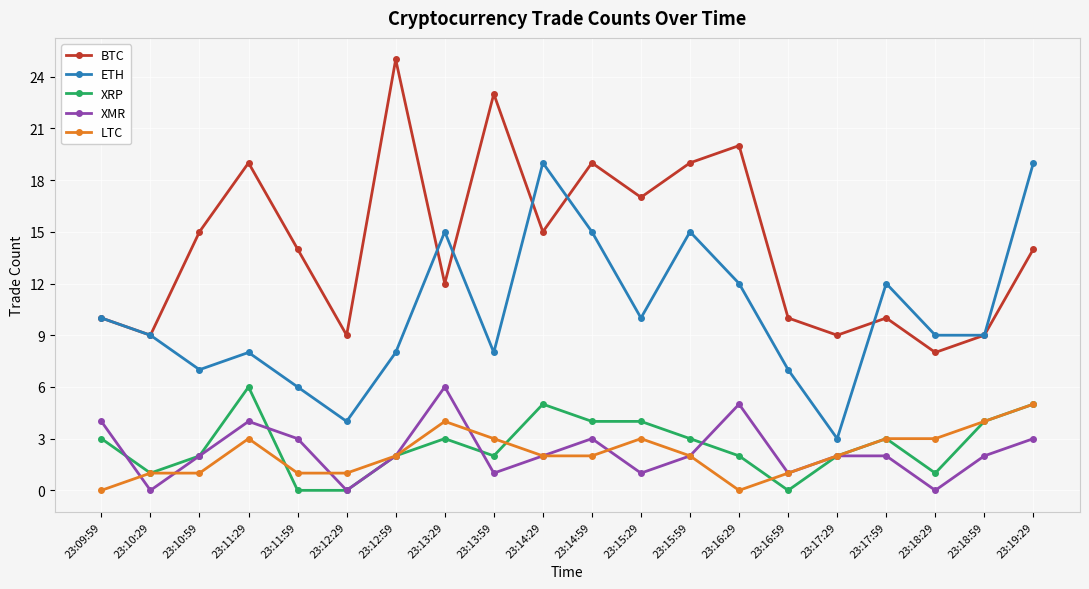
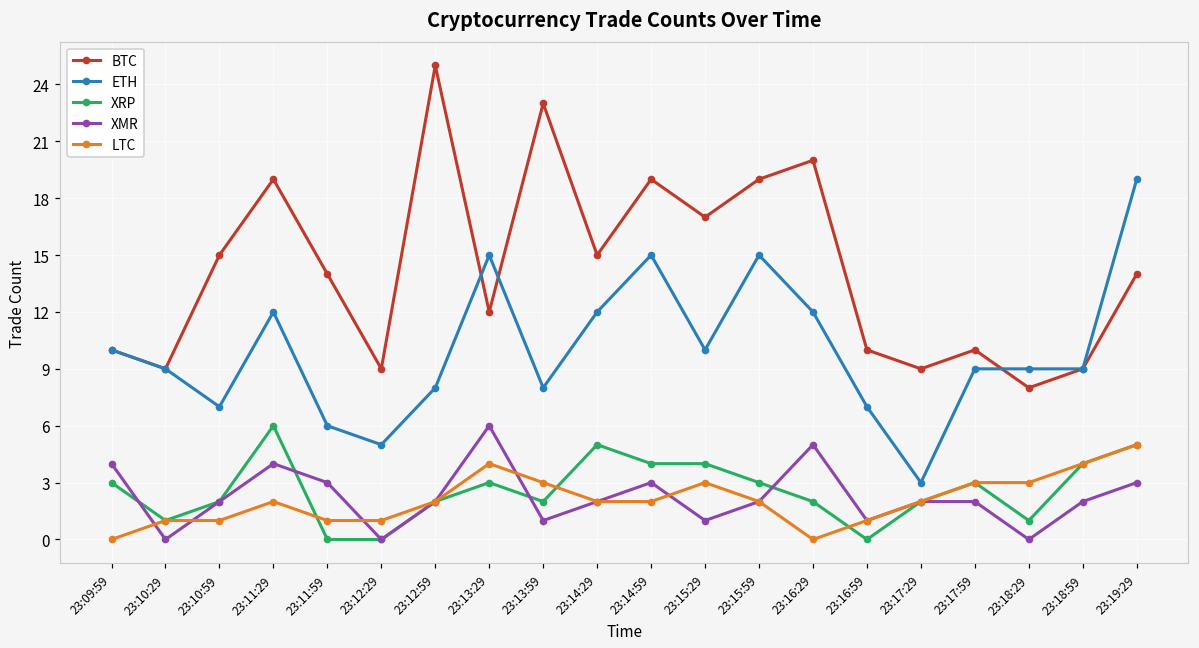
ETH, 23:11:29: 8 -> 12
LTC, 23:11:29: 3 -> 2
ETH, 23:12:29: 4 -> 5
ETH, 23:14:29: 19 -> 12
ETH, 23:17:59: 12 -> 9
